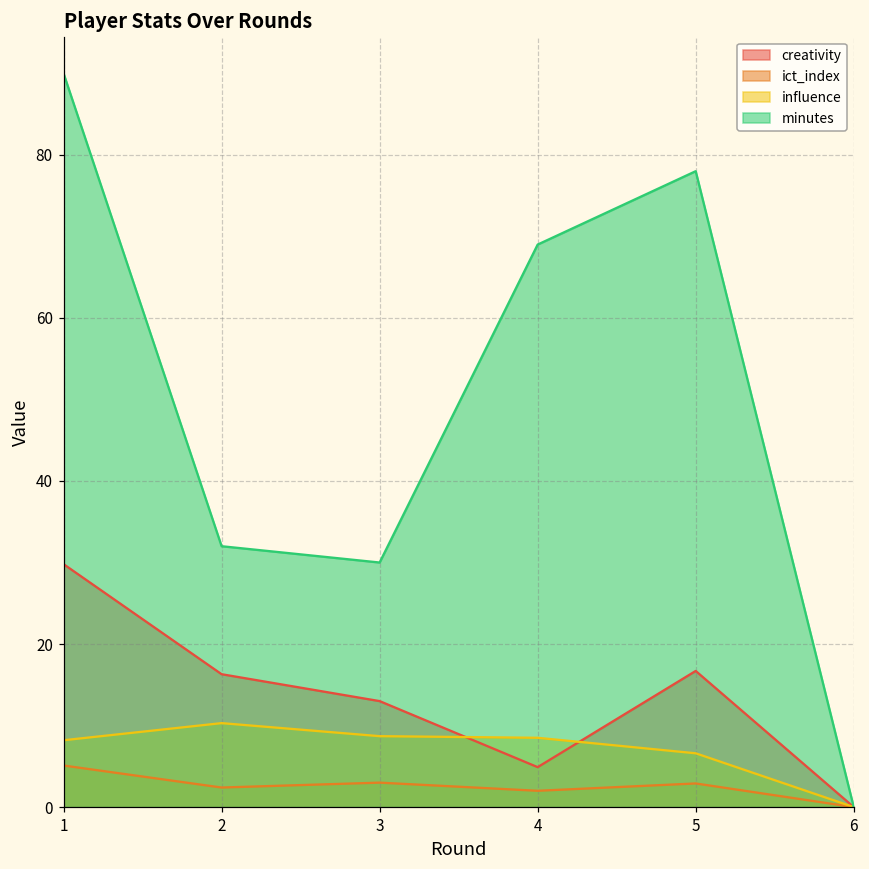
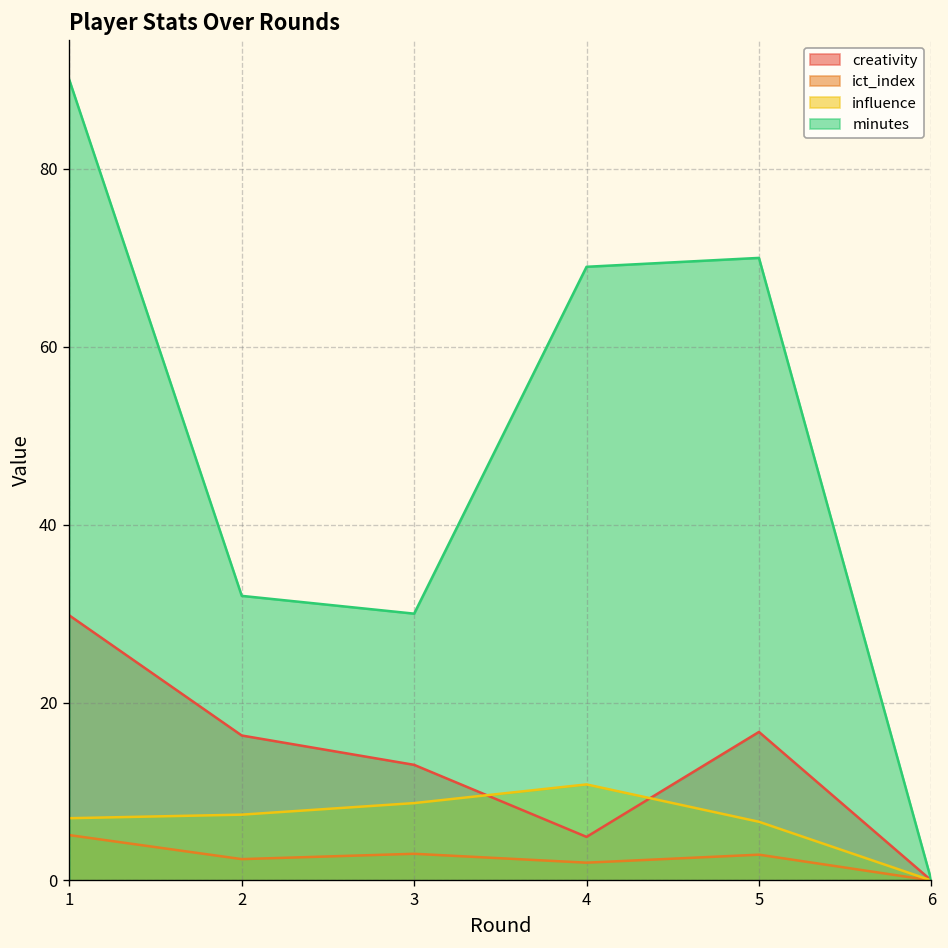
influence, 1: 8 -> 7
influence, 2: 10 -> 7
influence, 4: 9 -> 11
minutes, 5: 78 -> 70
